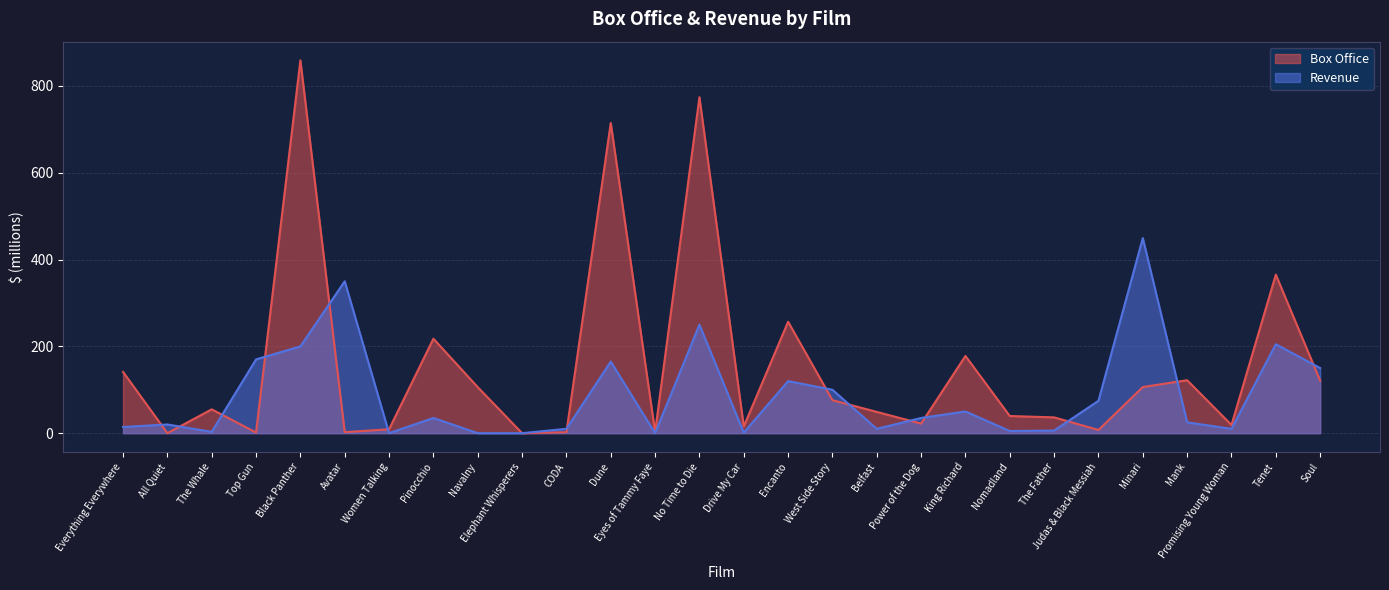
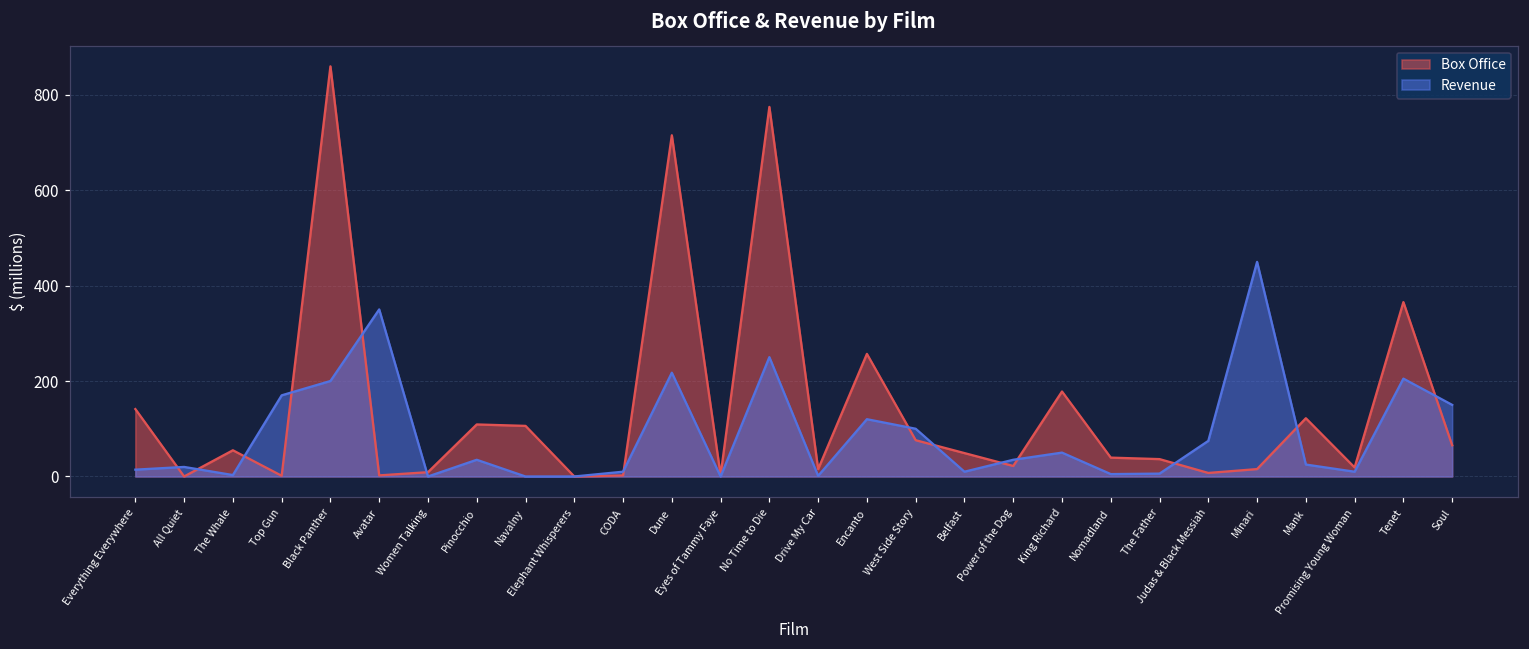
Box Office, Pinocchio: 220 -> 110
Revenue, Dune: 170 -> 220
Box Office, Minari: 110 -> 20
Box Office, Soul: 120 -> 70
